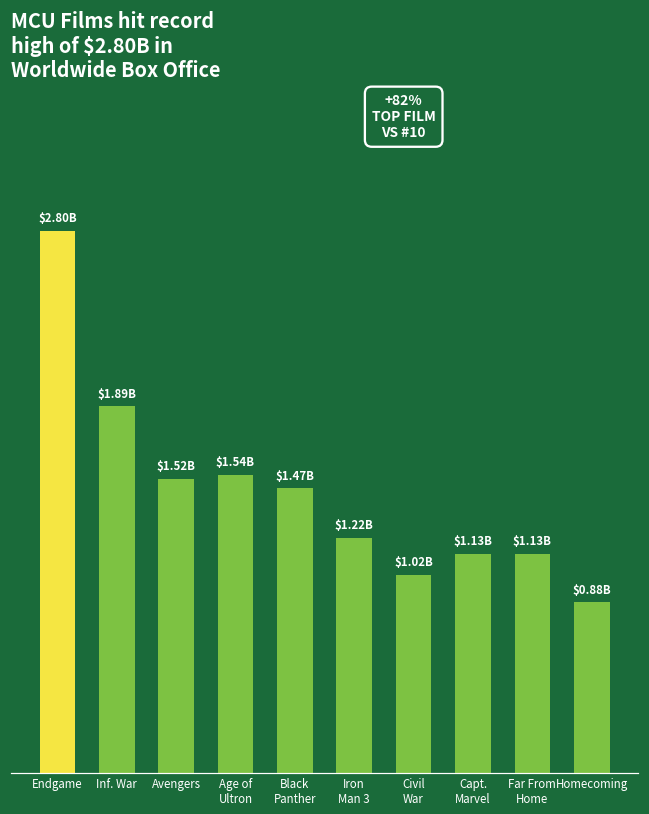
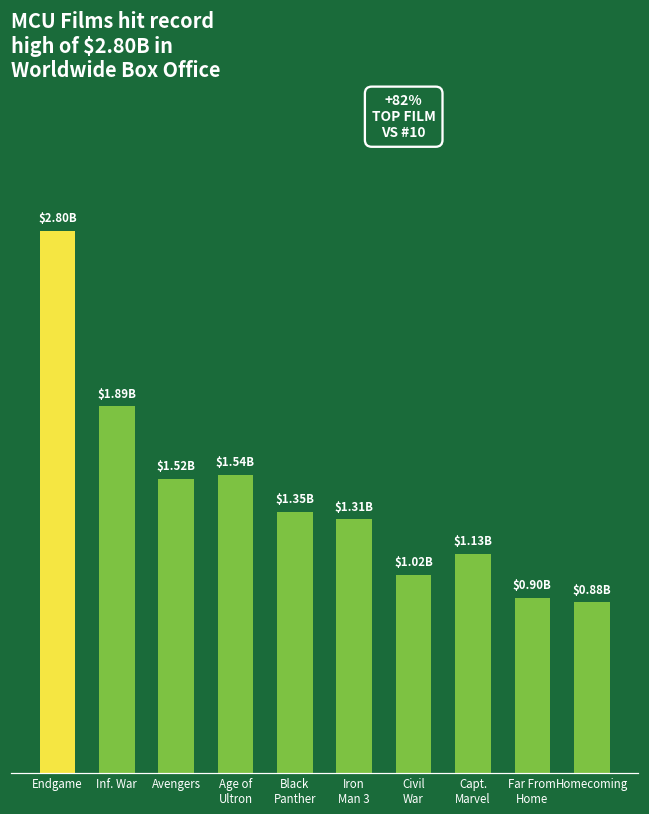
Black Panther: $1.47B -> $1.35B
Iron Man 3: $1.22B -> $1.31B
Far From Home: $1.13B -> $0.90B
